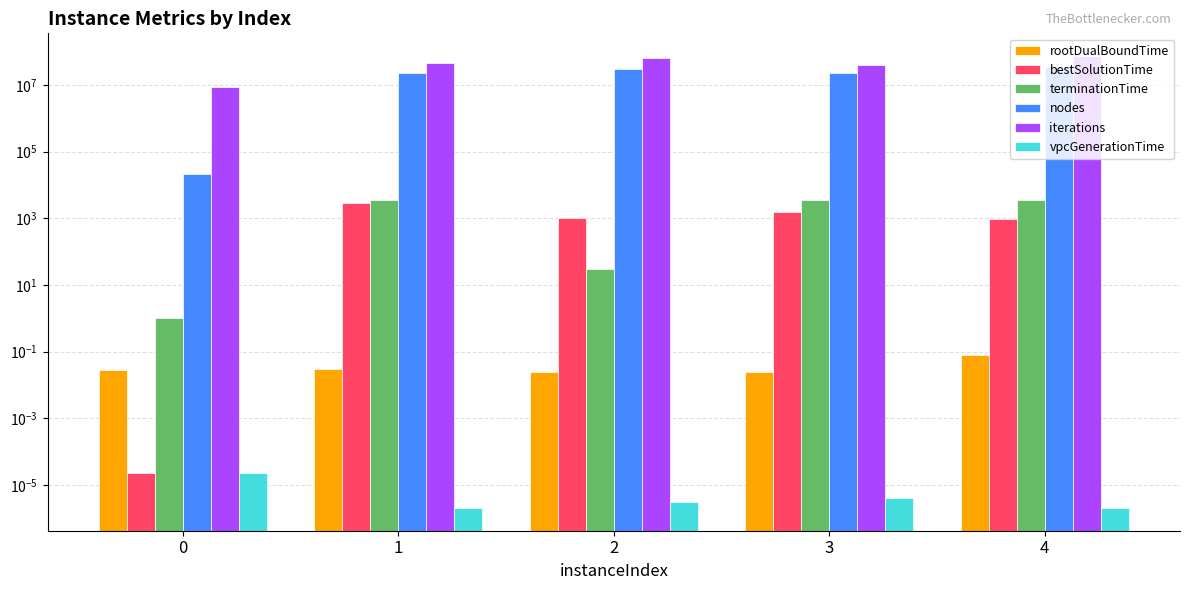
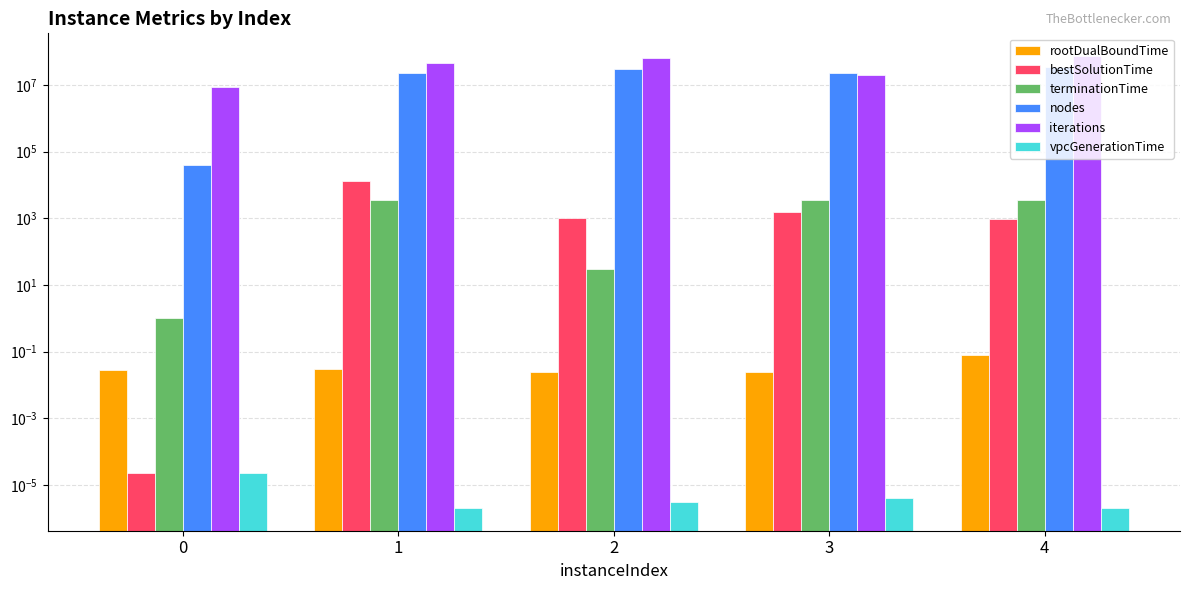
nodes, 0: 20000 -> 40000
bestSolutionTime, 1: 3000 -> 13000
iterations, 3: 40000000 -> 20000000
